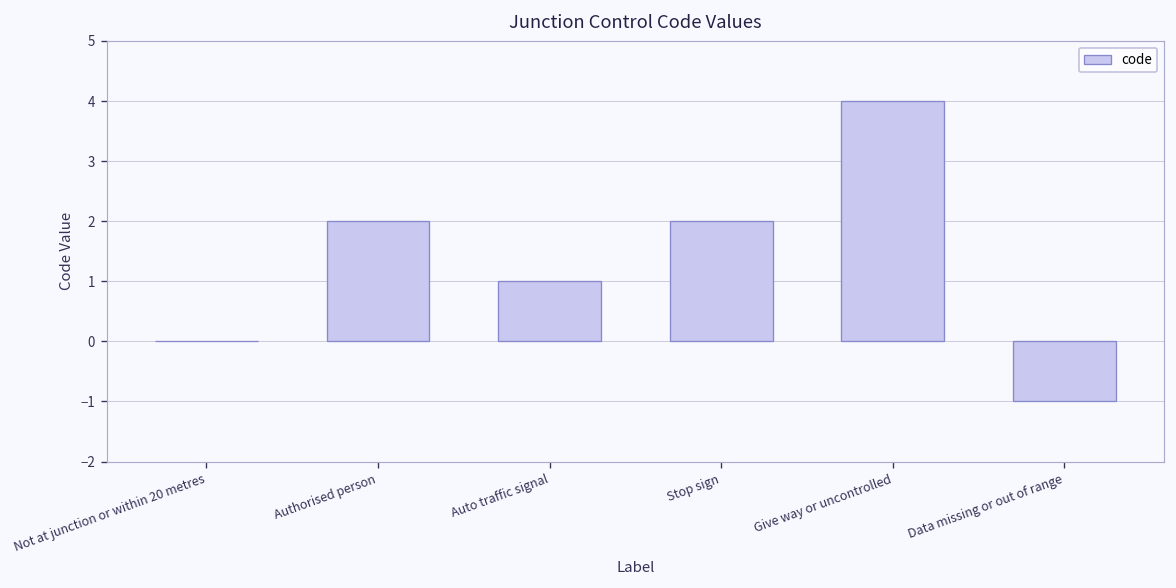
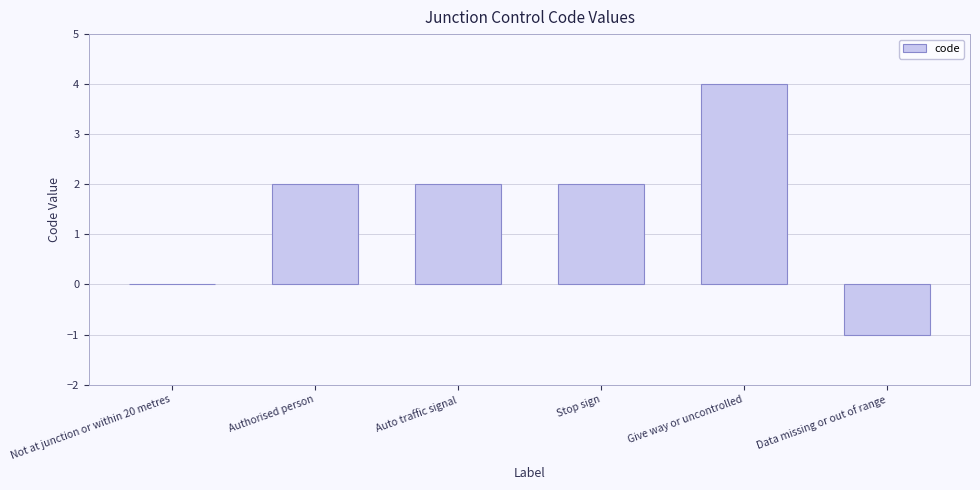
Auto traffic signal: 1 -> 2
